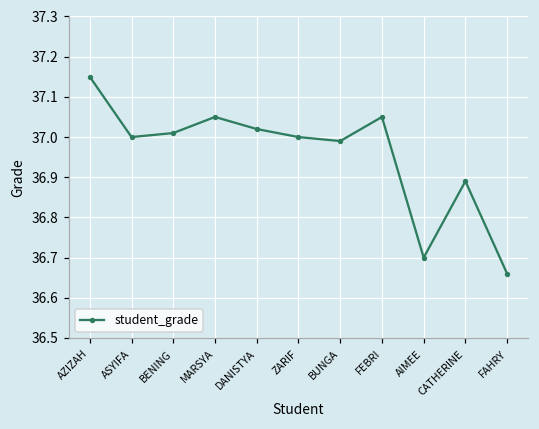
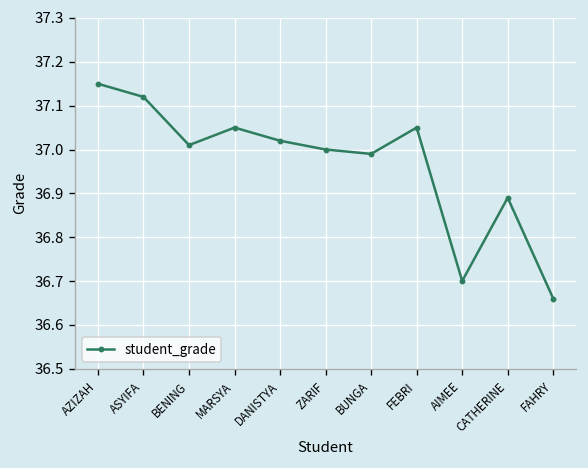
ASYIFA: 37.00 -> 37.12
